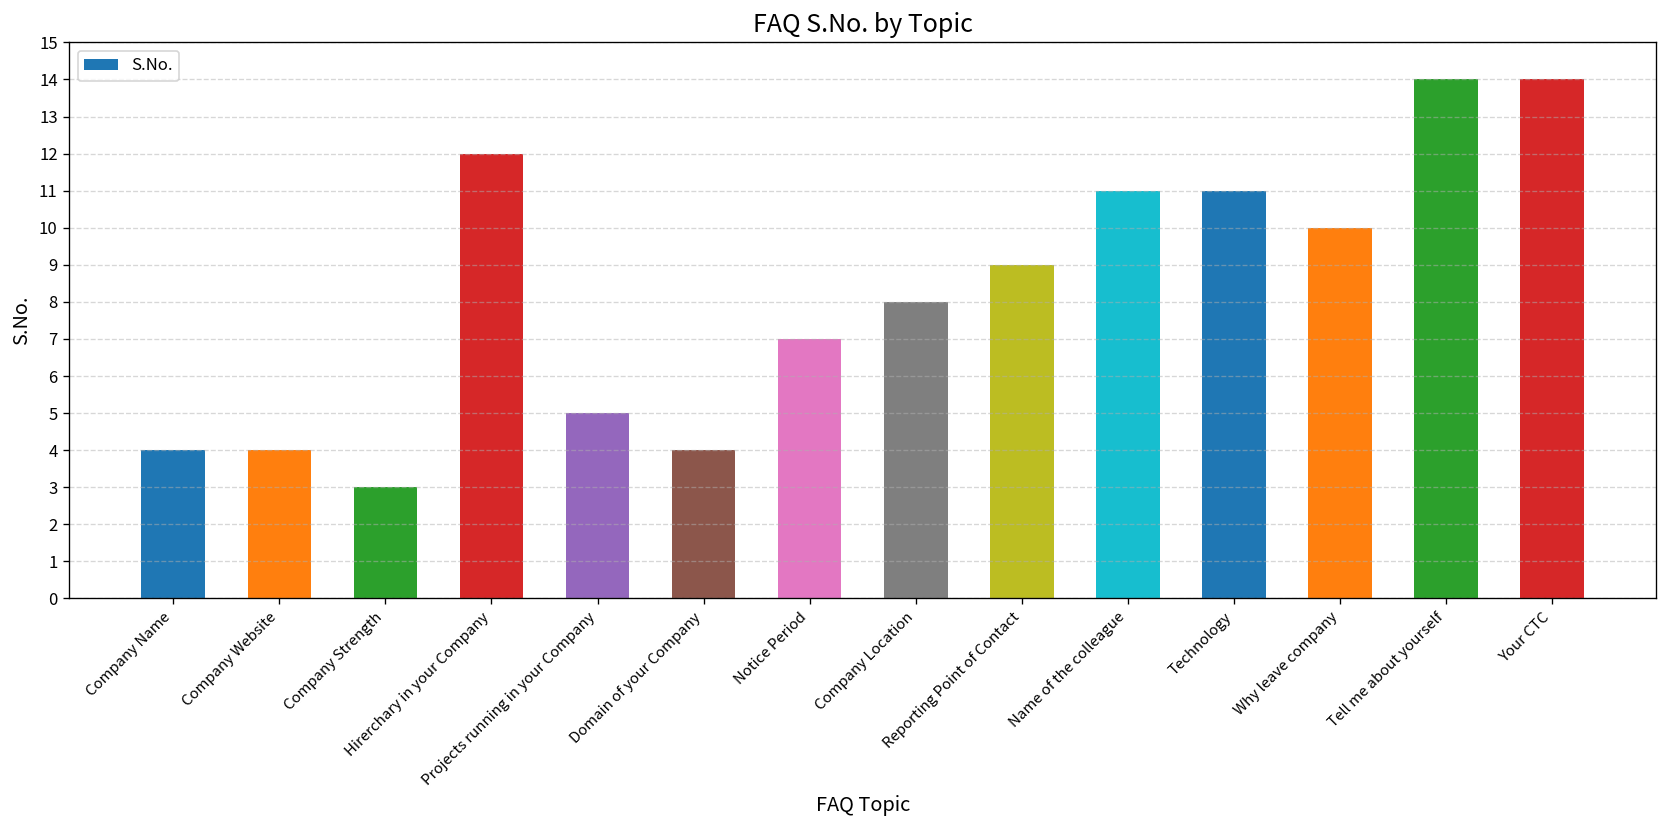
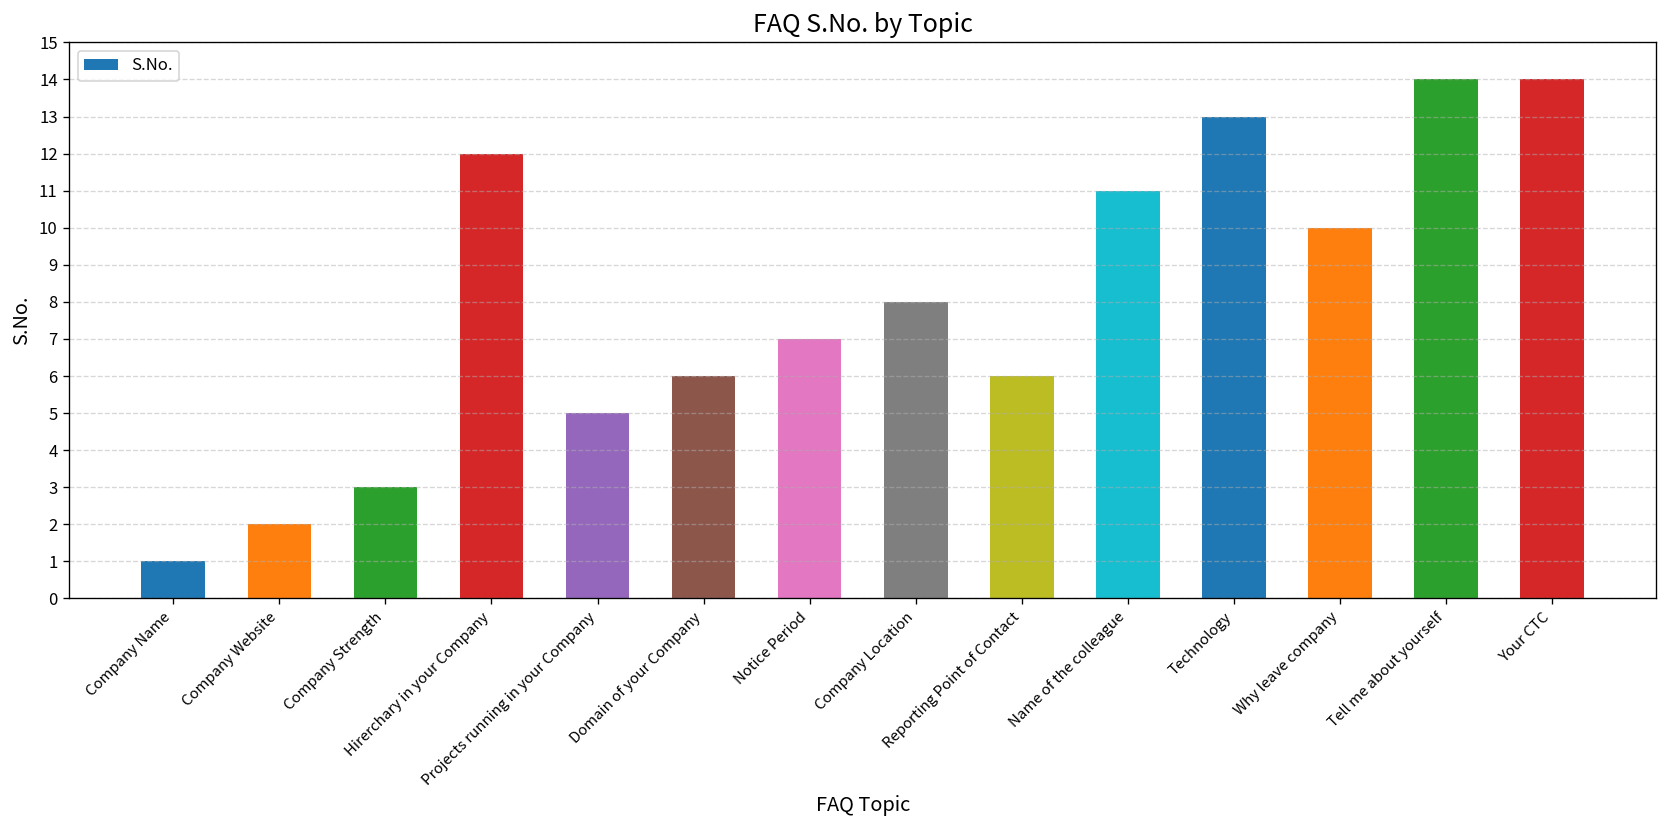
Company Name: 4 -> 1
Company Website: 4 -> 2
Domain of your Company: 4 -> 6
Reporting Point of Contact: 9 -> 6
Technology: 11 -> 13
